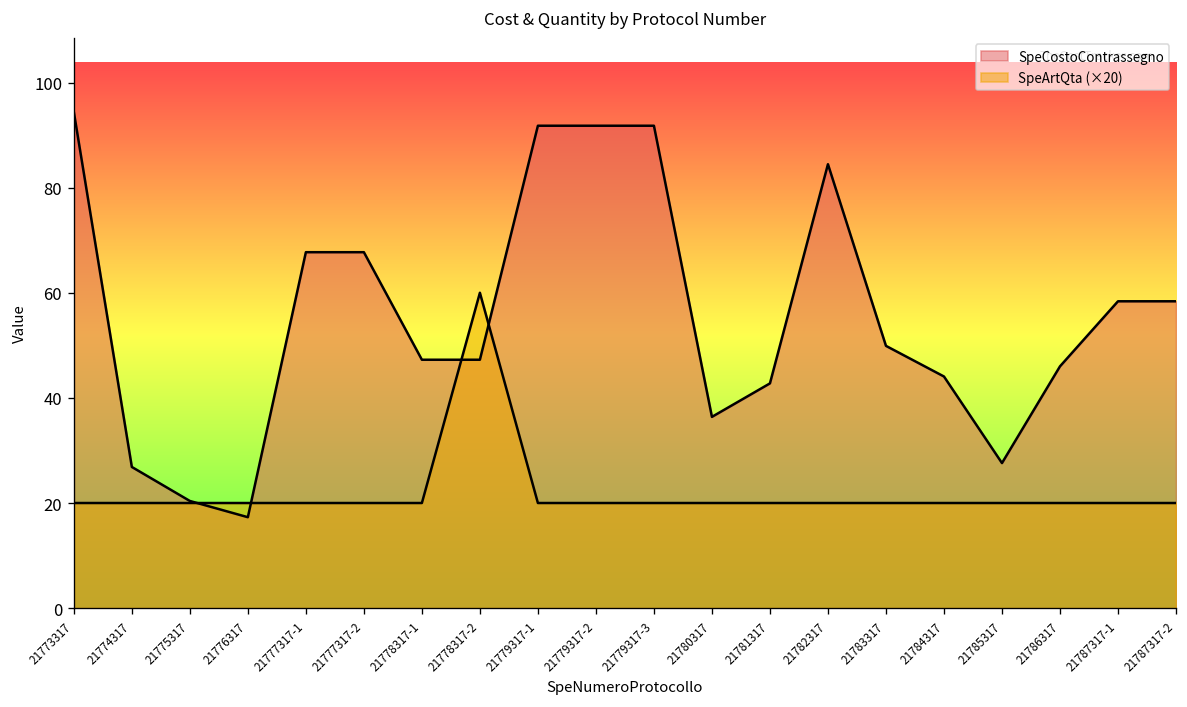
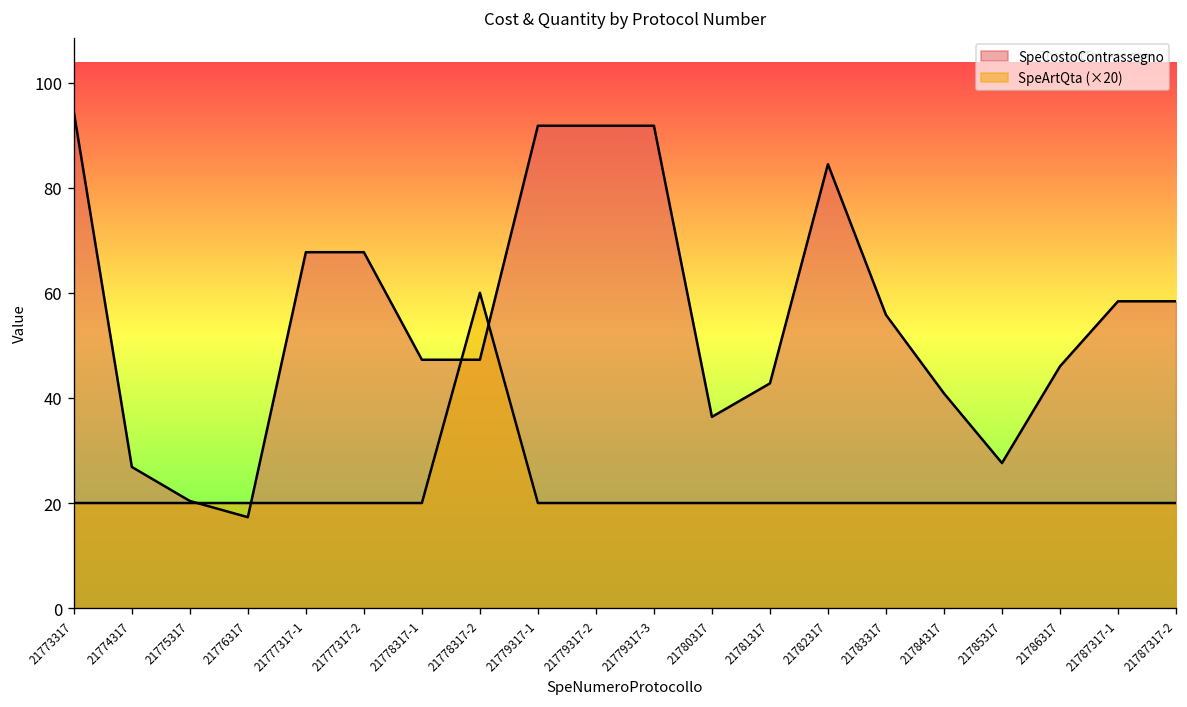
SpeCostoContrassegno, 21783317: 50 -> 56
SpeCostoContrassegno, 21784317: 44 -> 41
